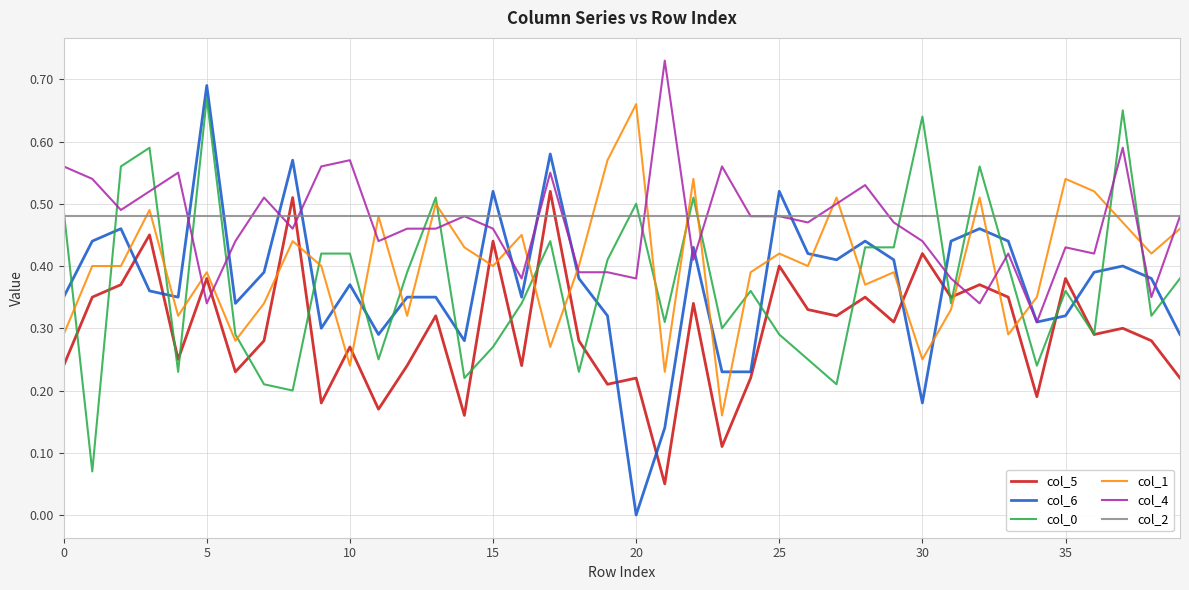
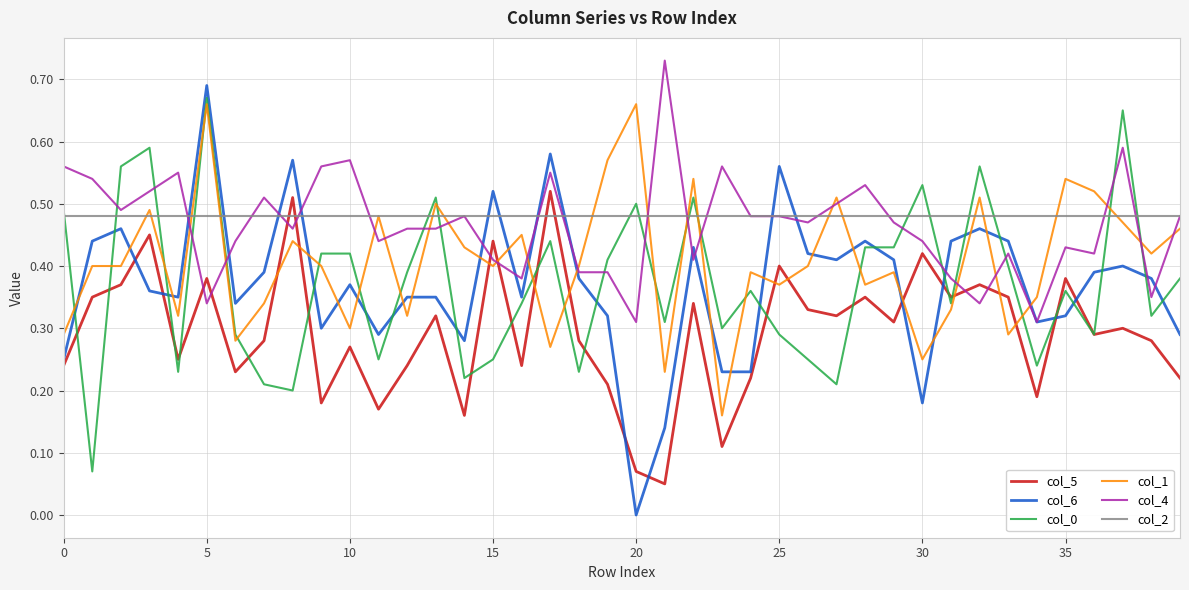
col_6, 0: 0.35 -> 0.25
col_1, 5: 0.39 -> 0.66
col_1, 10: 0.24 -> 0.30
col_0, 15: 0.27 -> 0.25
col_4, 15: 0.46 -> 0.41
col_5, 20: 0.22 -> 0.07
col_4, 20: 0.38 -> 0.31
col_6, 25: 0.52 -> 0.56
col_1, 25: 0.42 -> 0.37
col_0, 30: 0.64 -> 0.53
